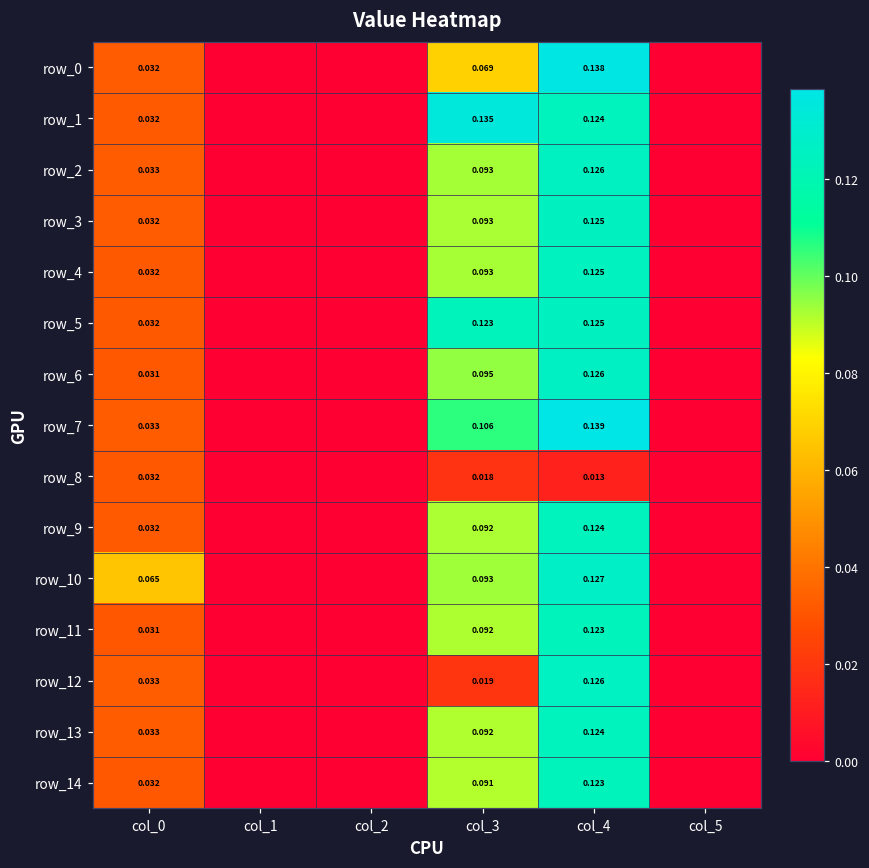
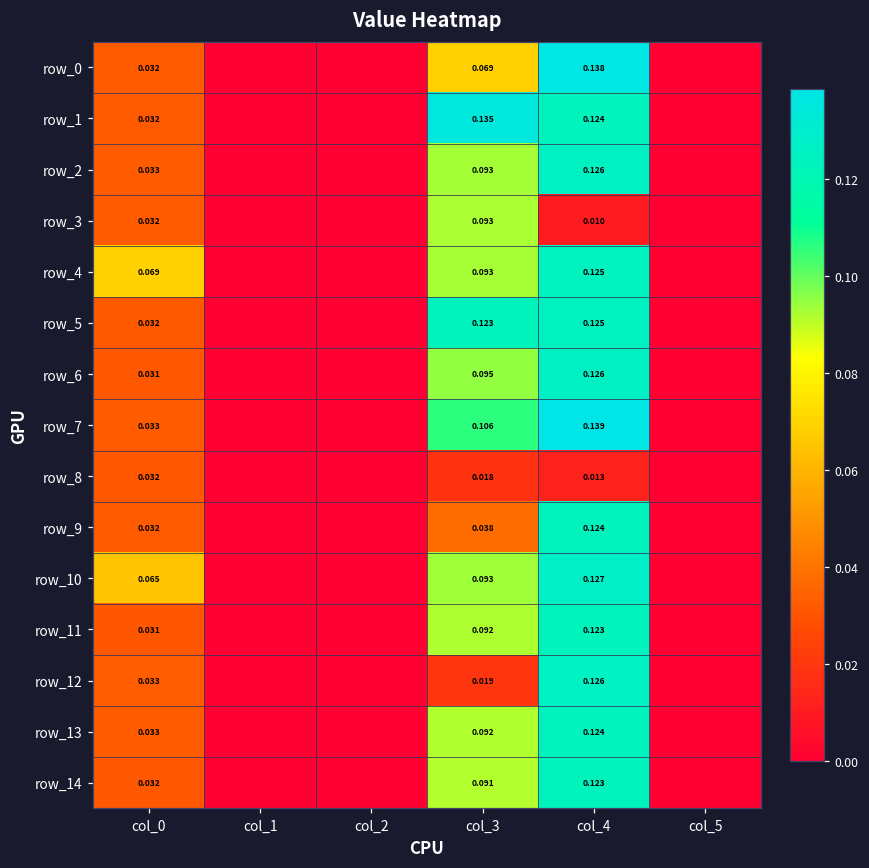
row_3, col_4: 0.125 -> 0.010
row_4, col_0: 0.032 -> 0.069
row_9, col_3: 0.092 -> 0.038
